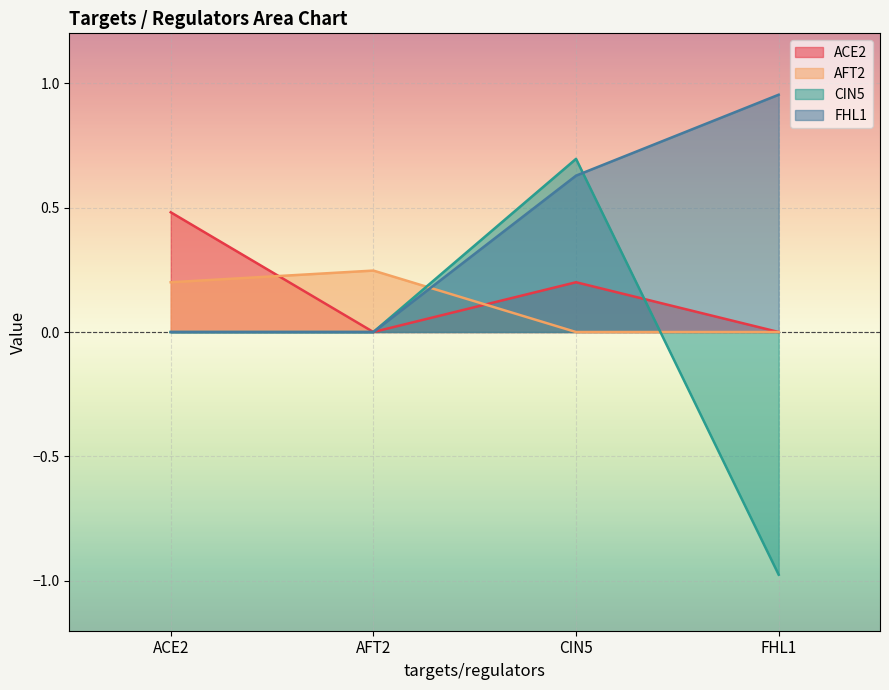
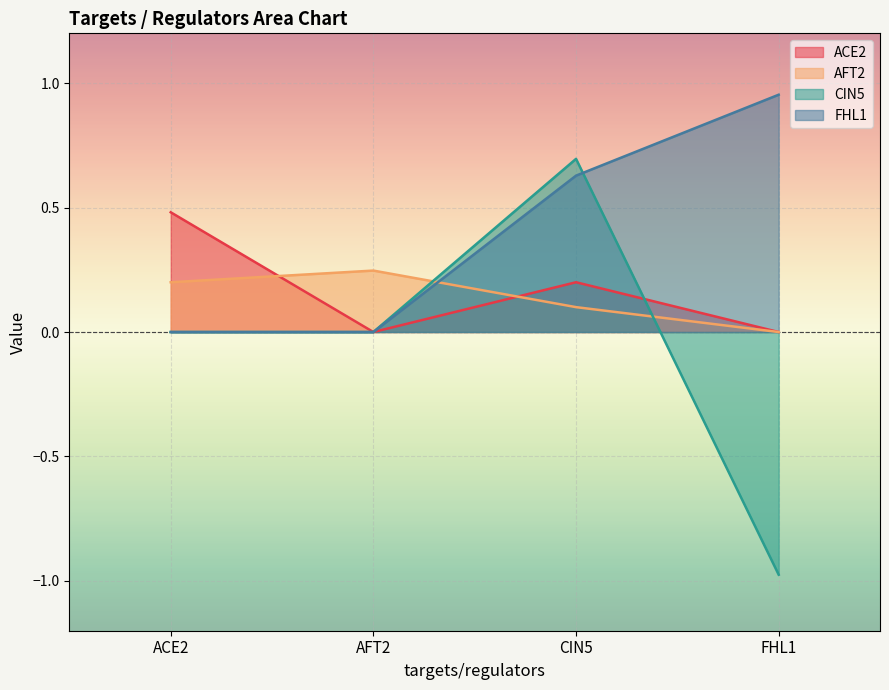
AFT2, CIN5: 0.0 -> 0.1
